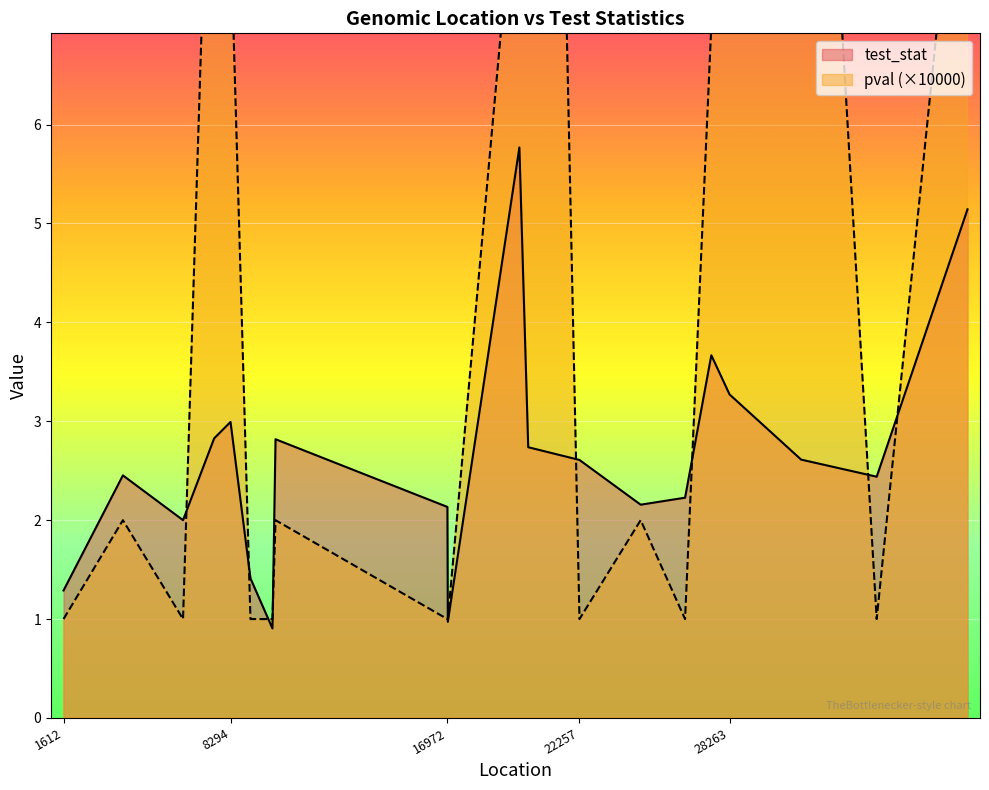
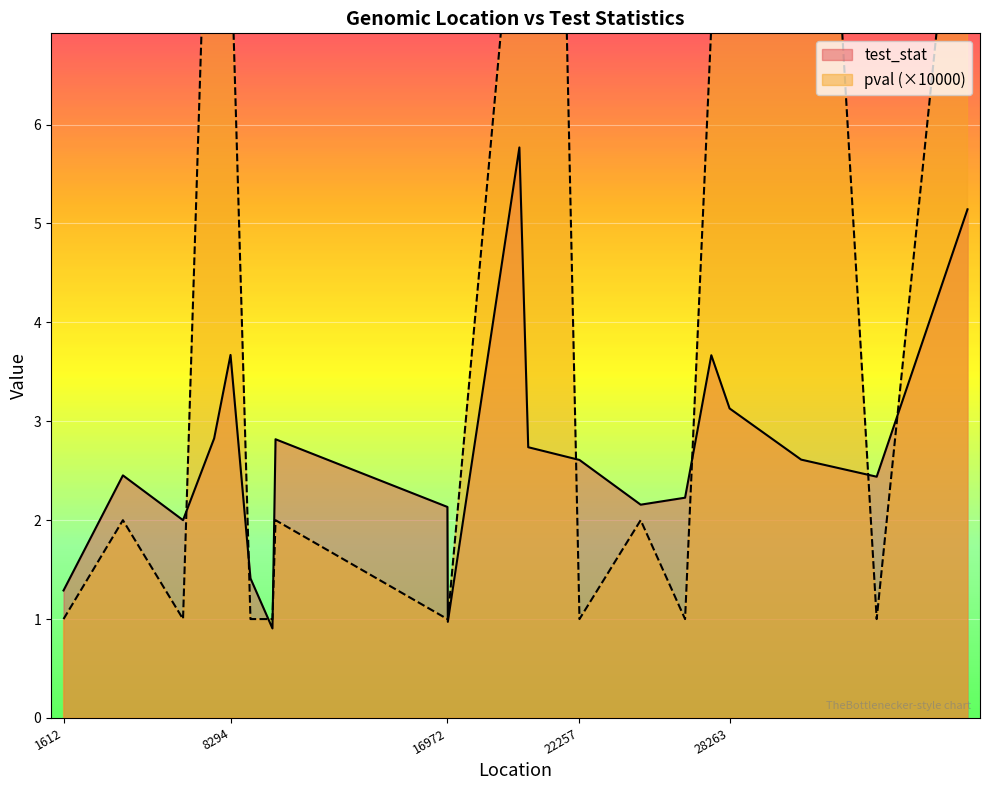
test_stat, 8294: 3.0 -> 3.7
test_stat, 28263: 3.3 -> 3.1
